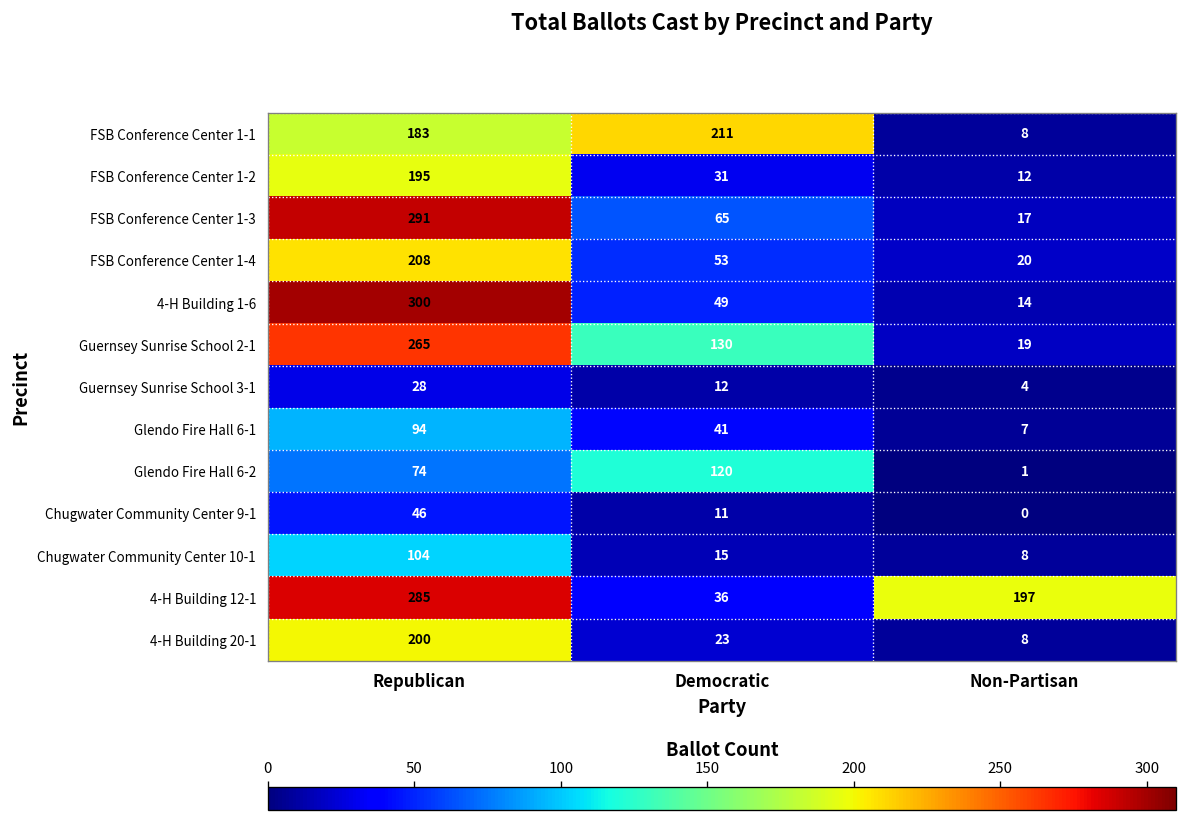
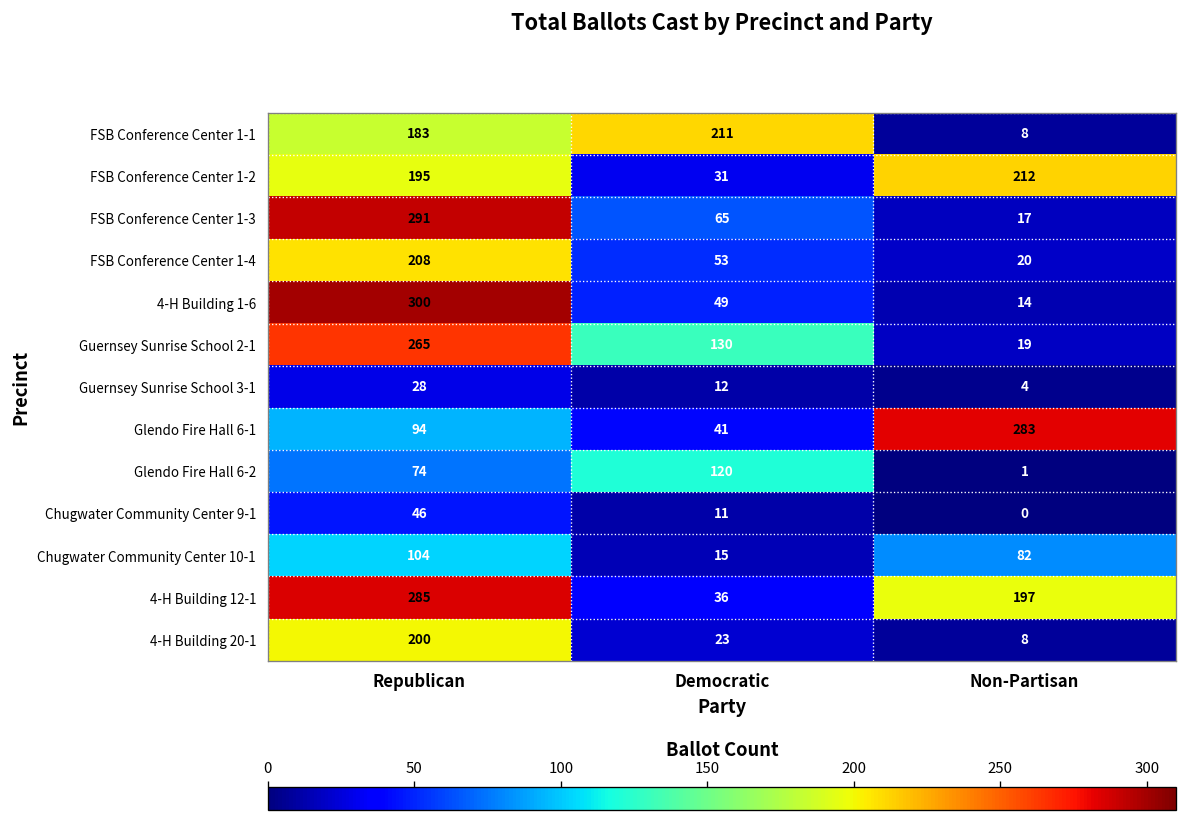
FSB Conference Center 1-2, Non-Partisan: 12 -> 212
Glendo Fire Hall 6-1, Non-Partisan: 7 -> 283
Chugwater Community Center 10-1, Non-Partisan: 8 -> 82
